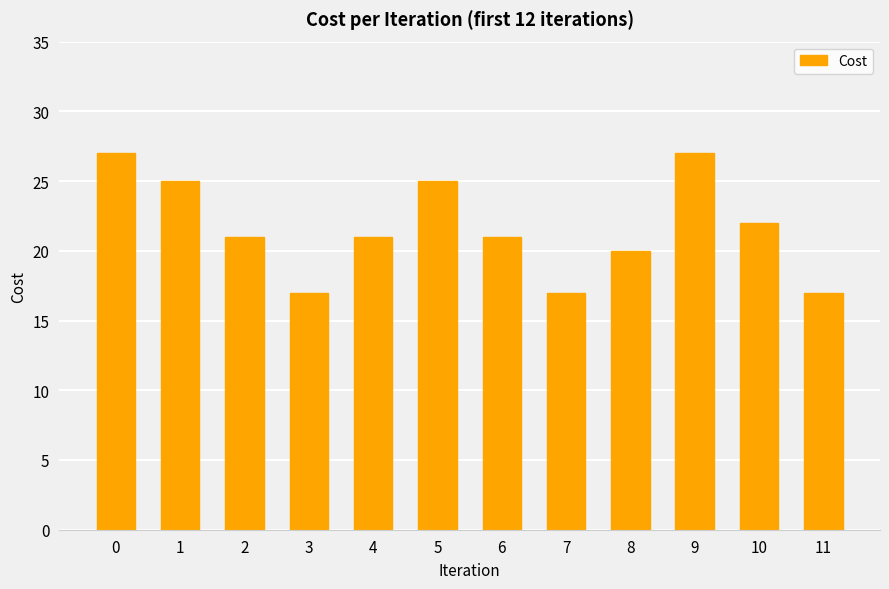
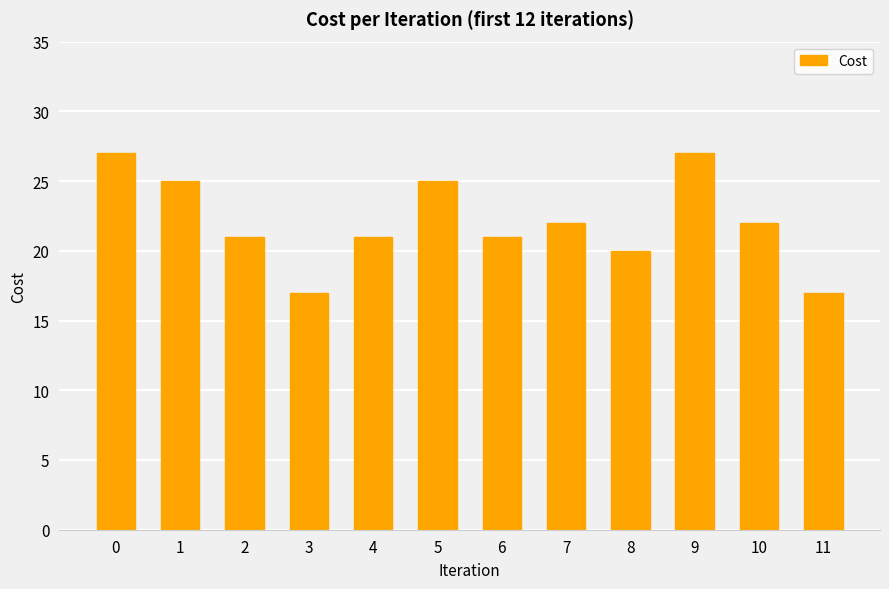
7: 17 -> 22
